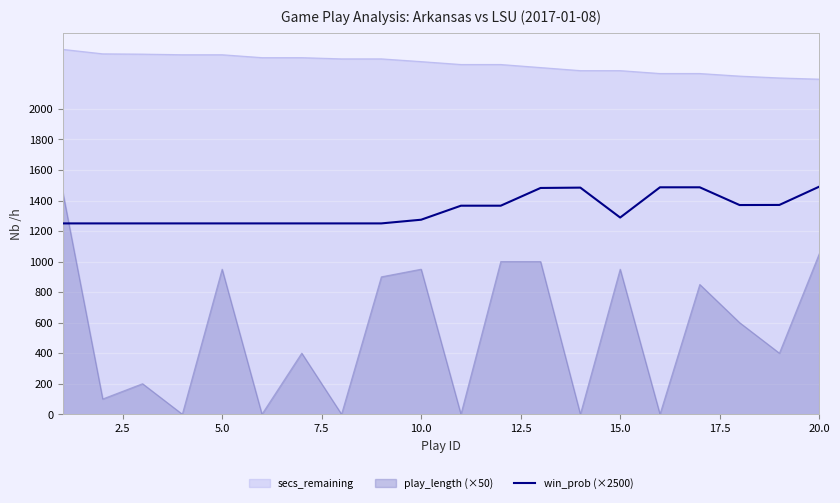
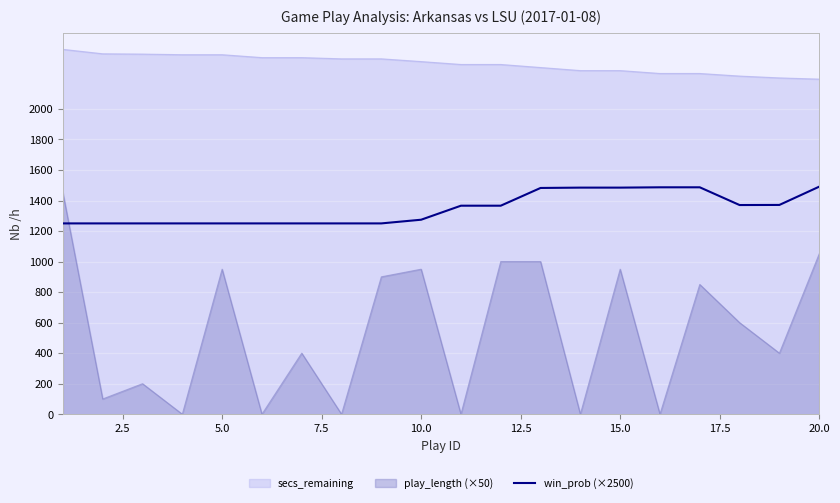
win_prob (×2500), 15.0: 1290 -> 1480
